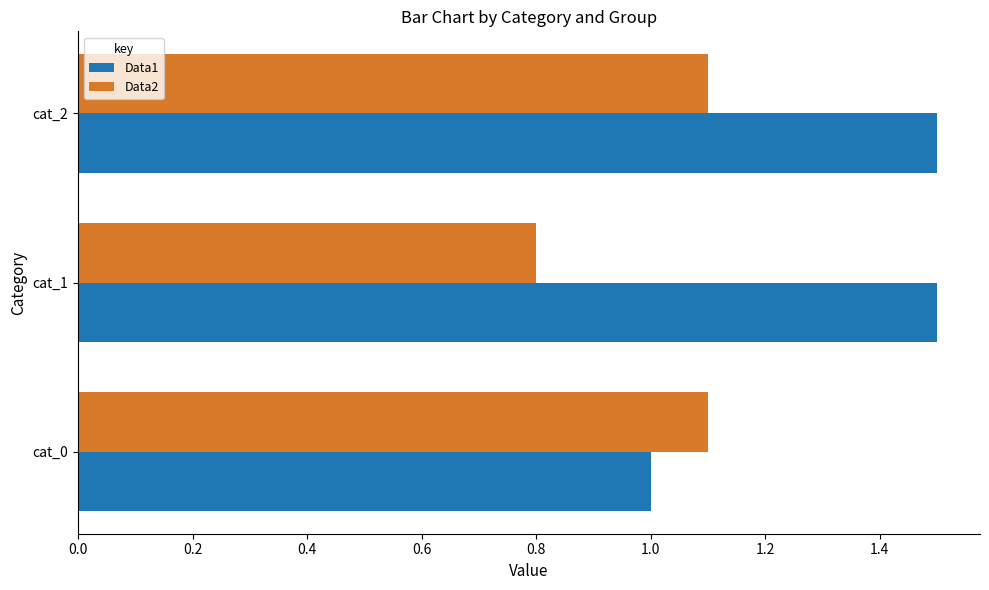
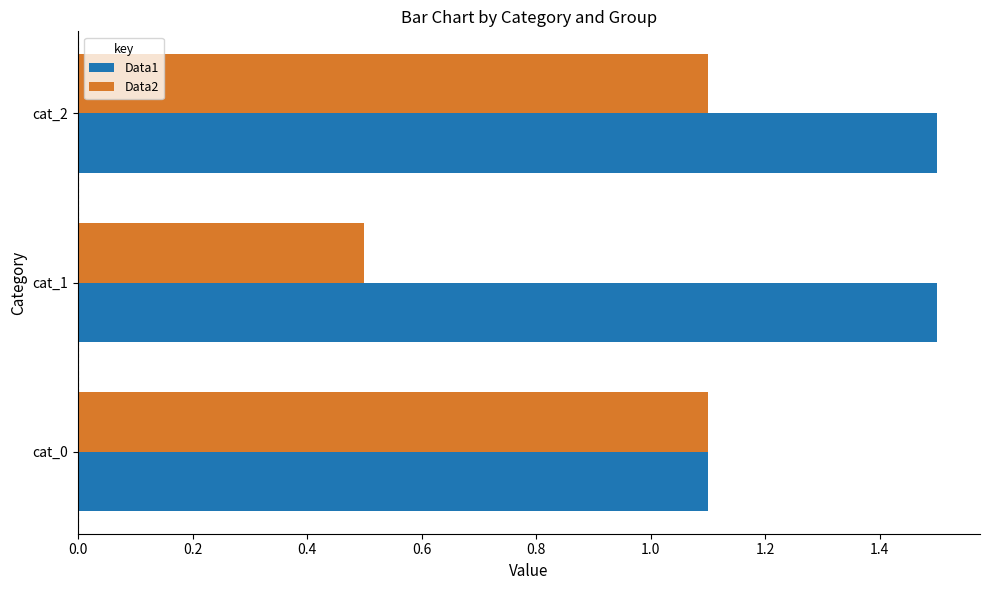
Data2, cat_1: 0.8 -> 0.5
Data1, cat_0: 1.0 -> 1.1
